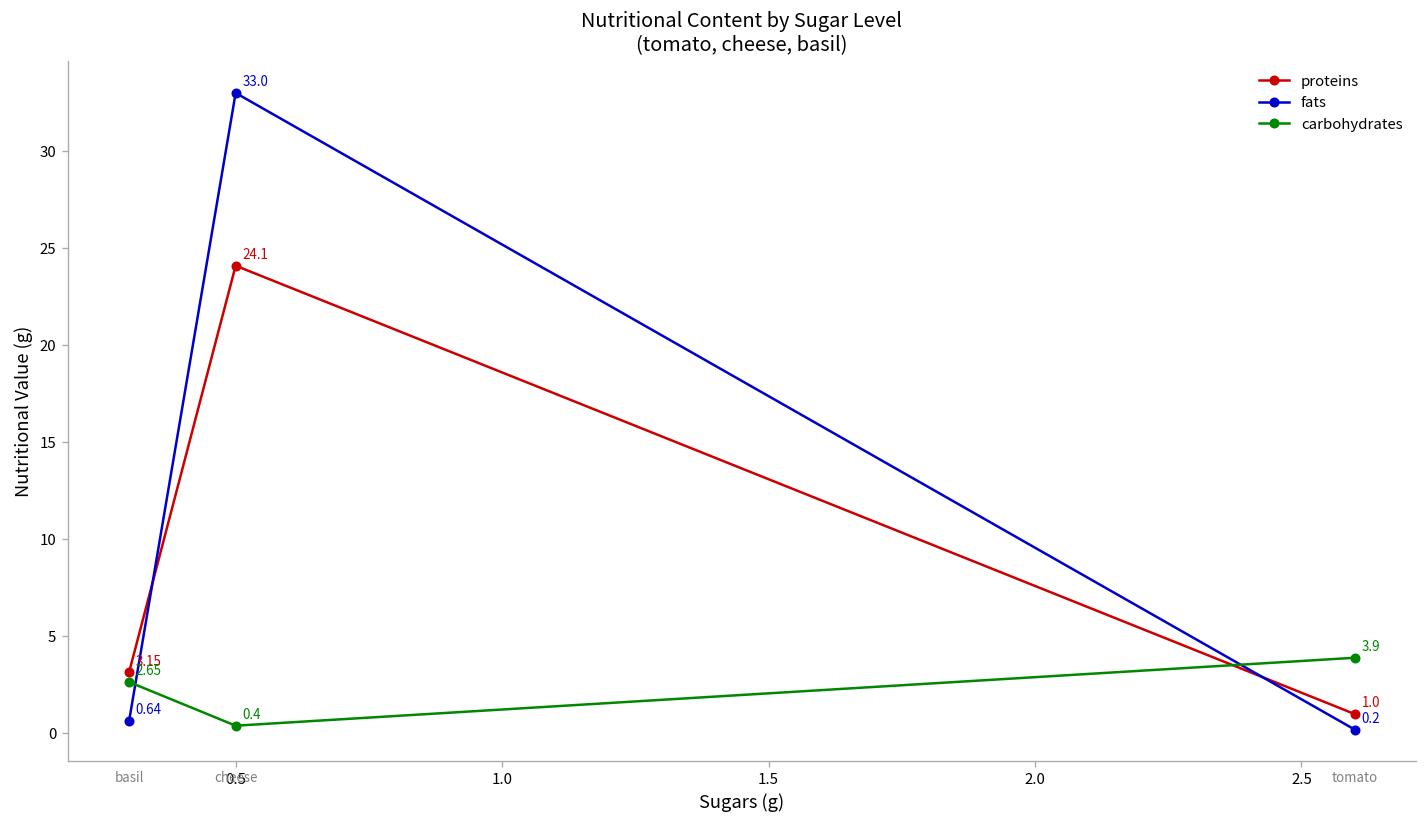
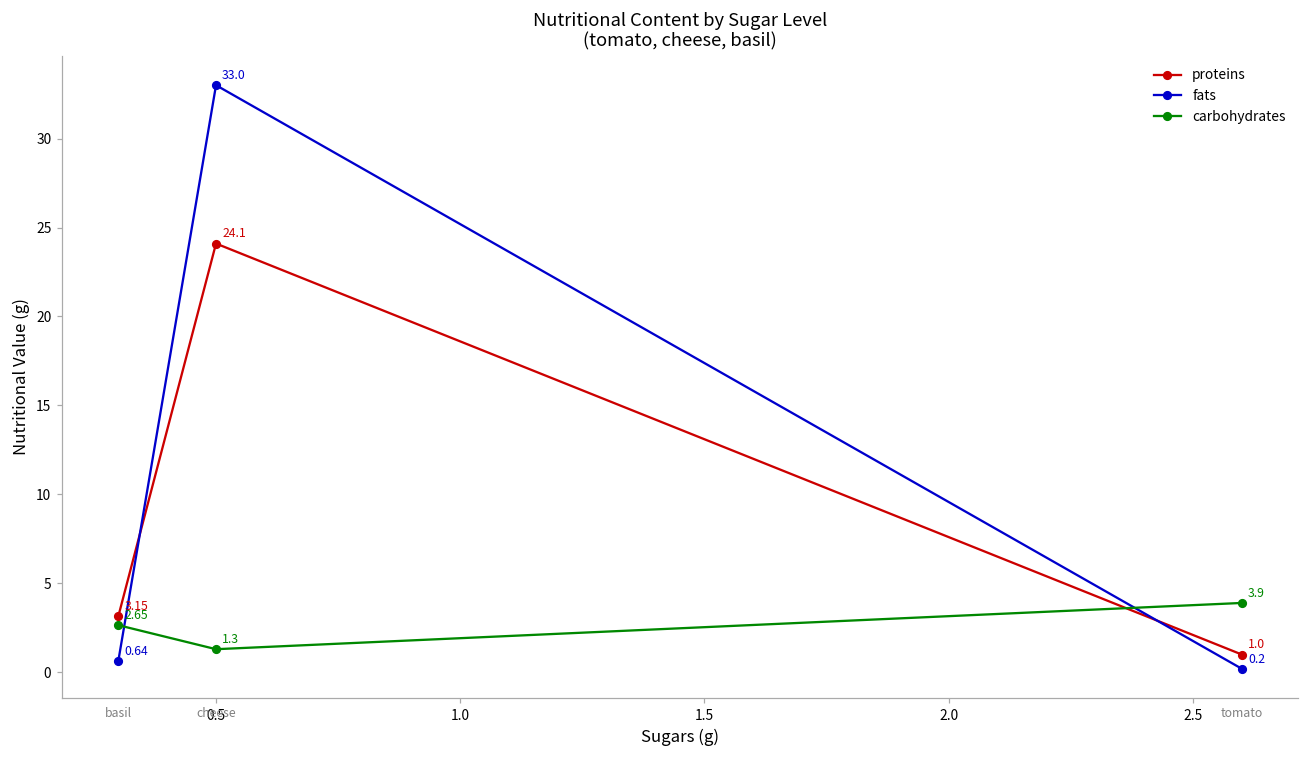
carbohydrates, 0.5: 0.4 -> 1.3
